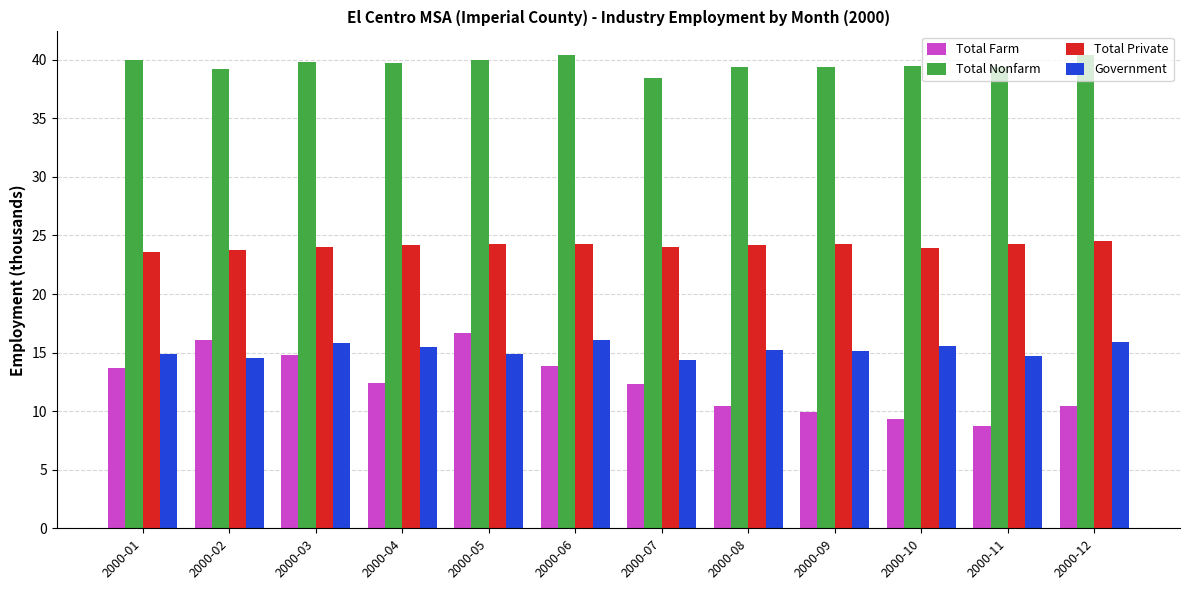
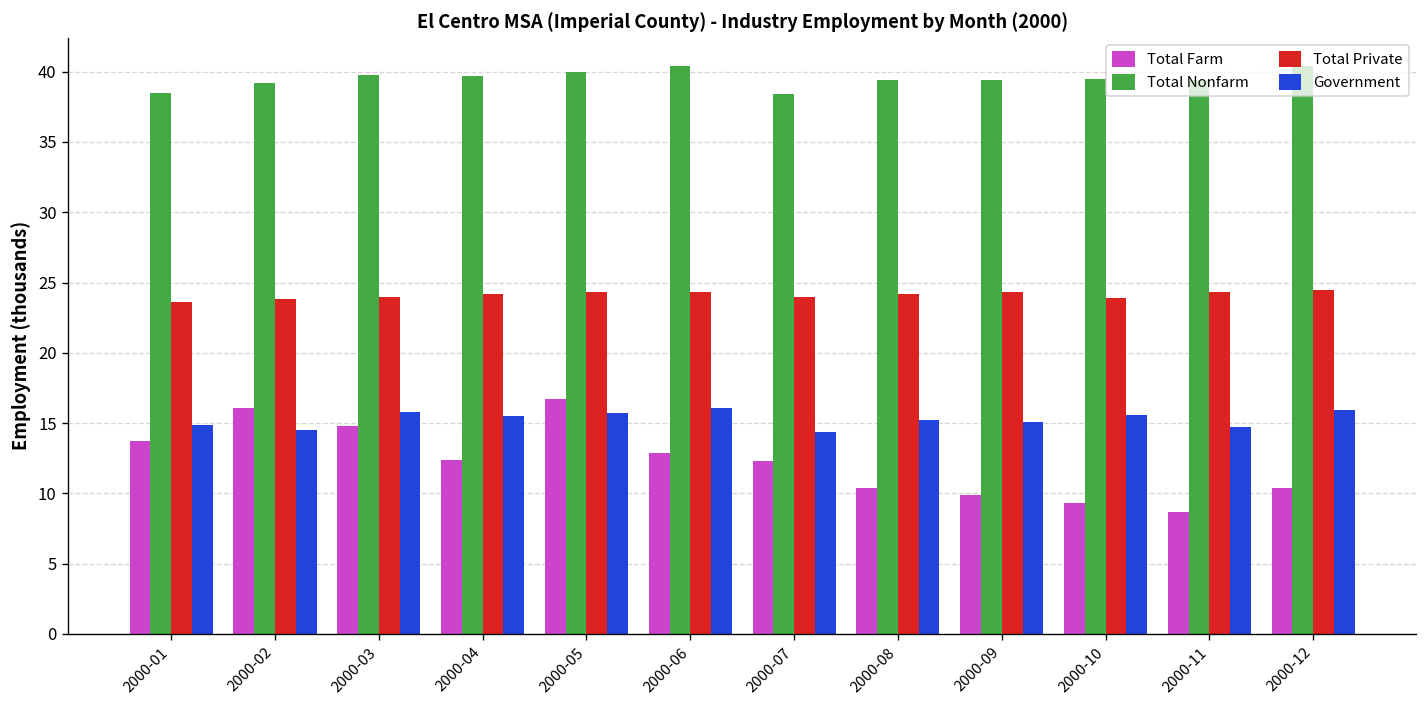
Total Nonfarm, 2000-01: 40.0 -> 38.5
Government, 2000-05: 14.9 -> 15.7
Total Farm, 2000-06: 13.9 -> 12.9
